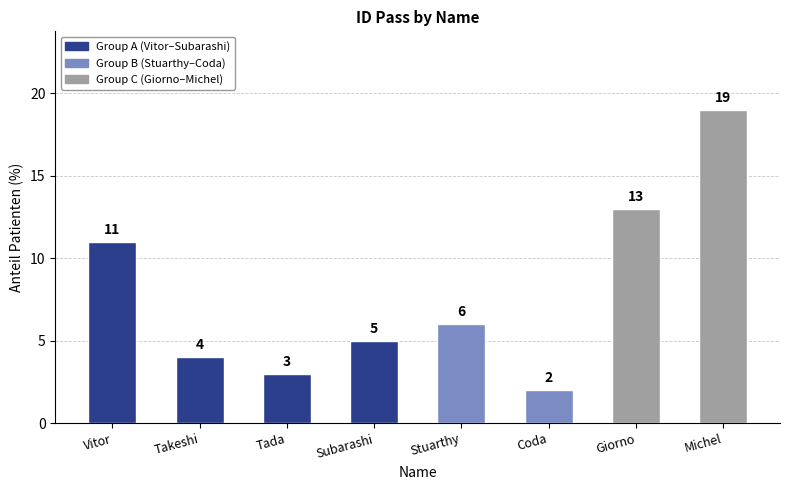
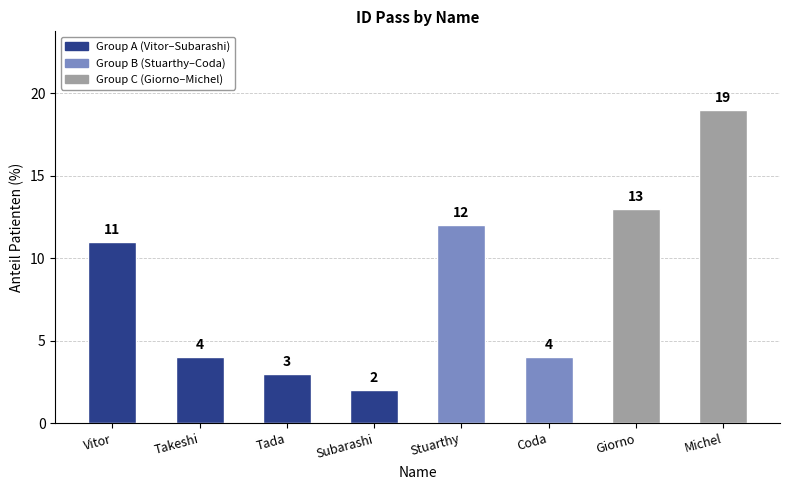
Subarashi: 5 -> 2
Stuarthy: 6 -> 12
Coda: 2 -> 4
